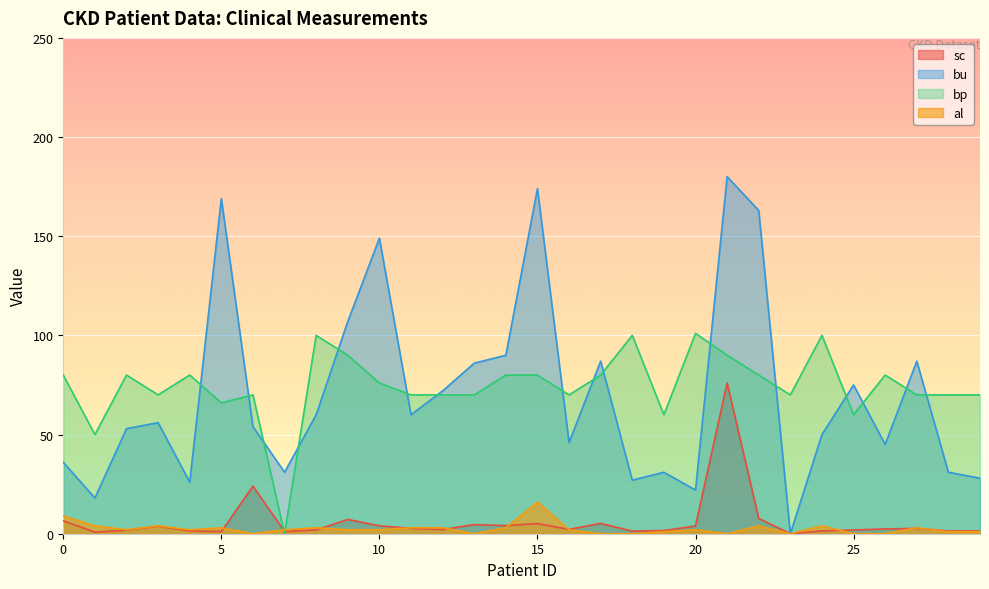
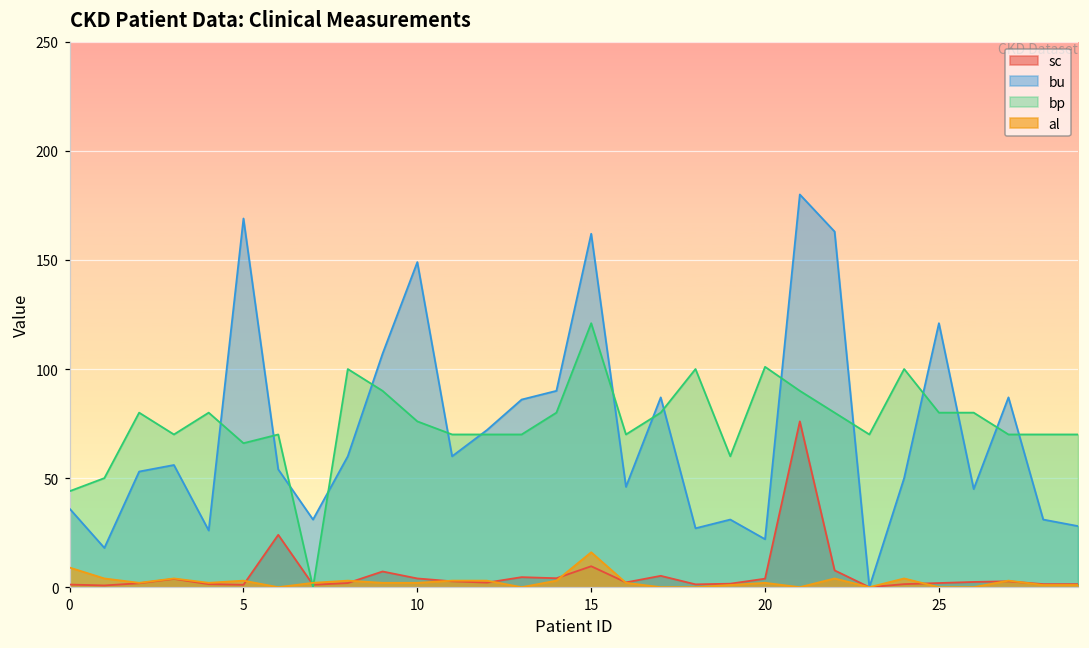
sc, 0: 7 -> 1
bp, 0: 80 -> 44
sc, 15: 5 -> 10
bu, 15: 174 -> 162
bp, 15: 80 -> 121
bu, 25: 75 -> 121
bp, 25: 60 -> 80
